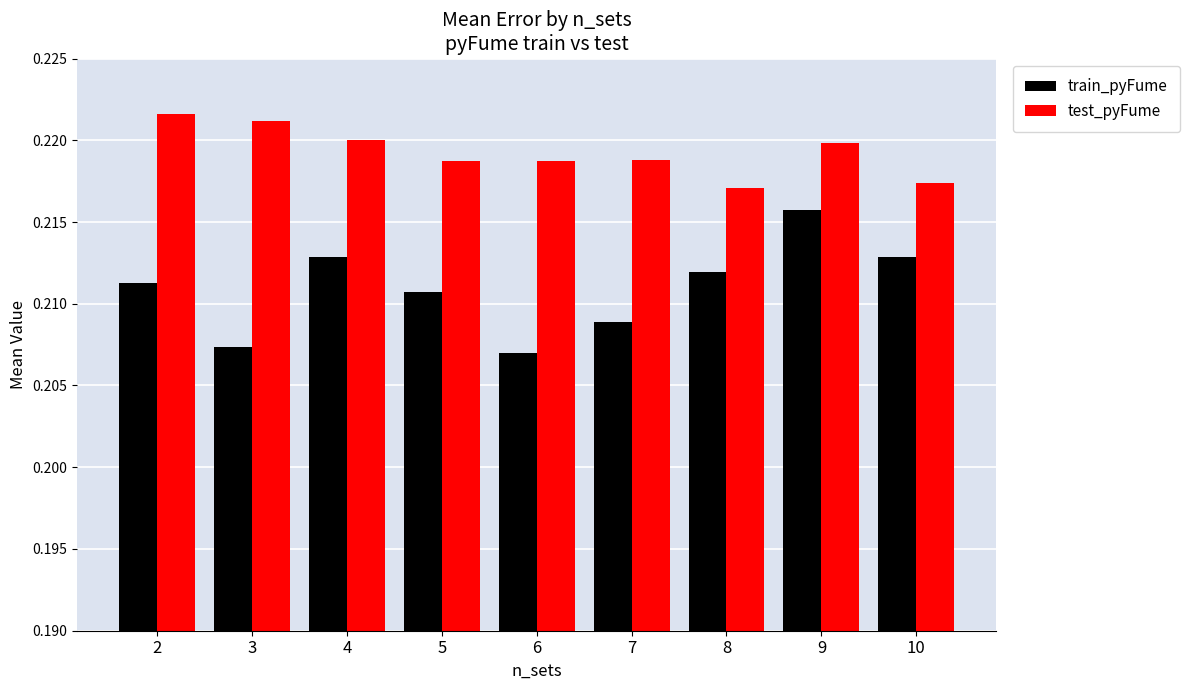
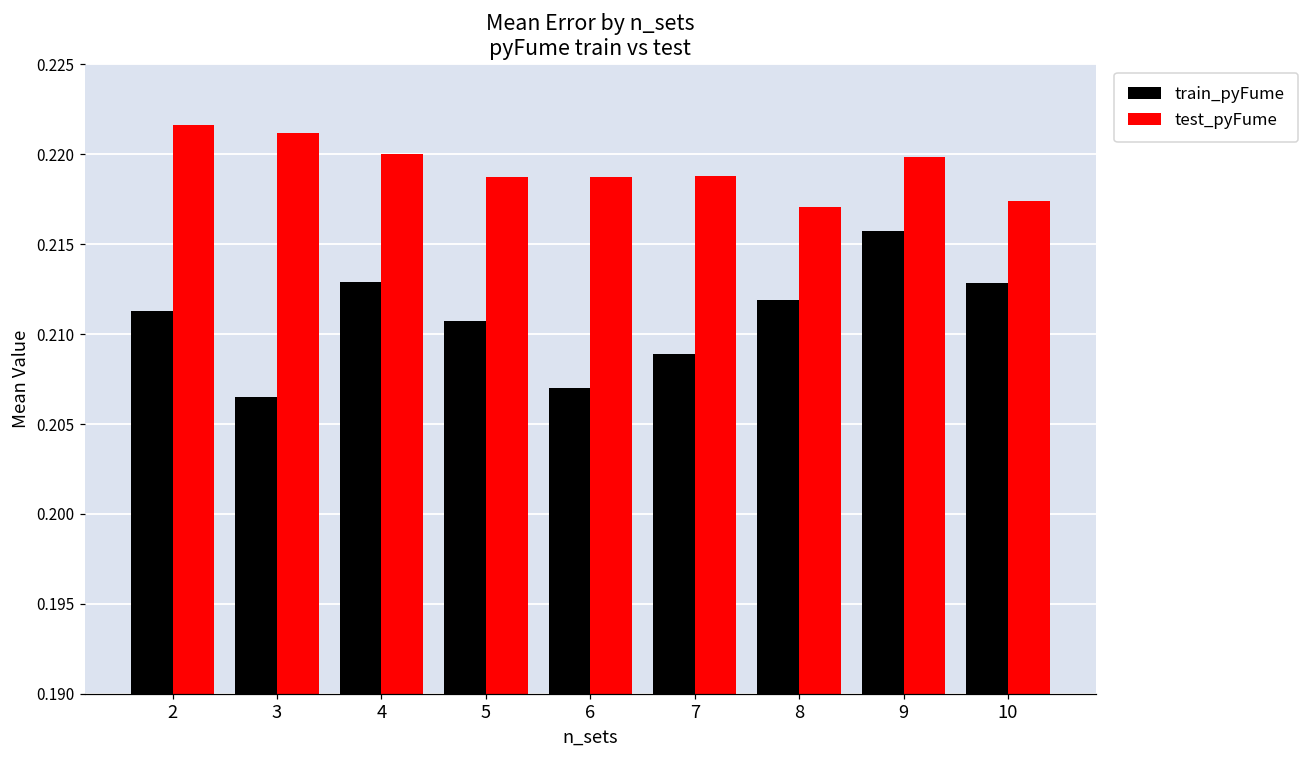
train_pyFume, 3: 0.2074 -> 0.2065
